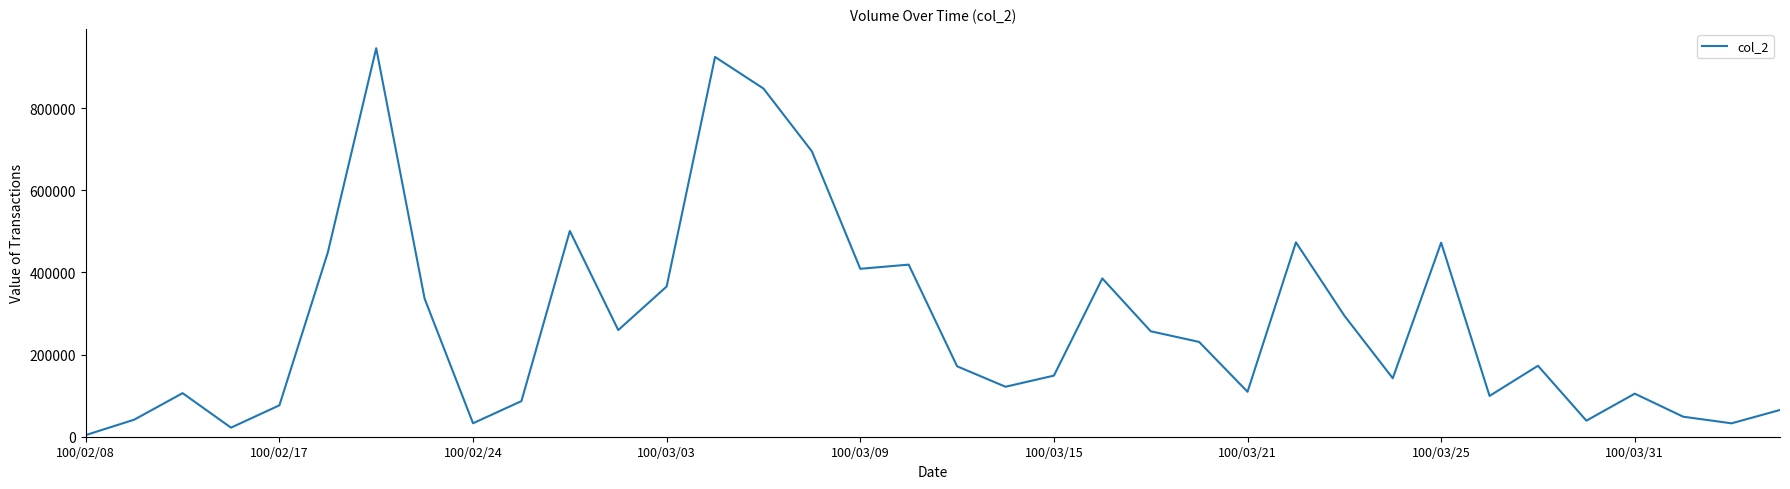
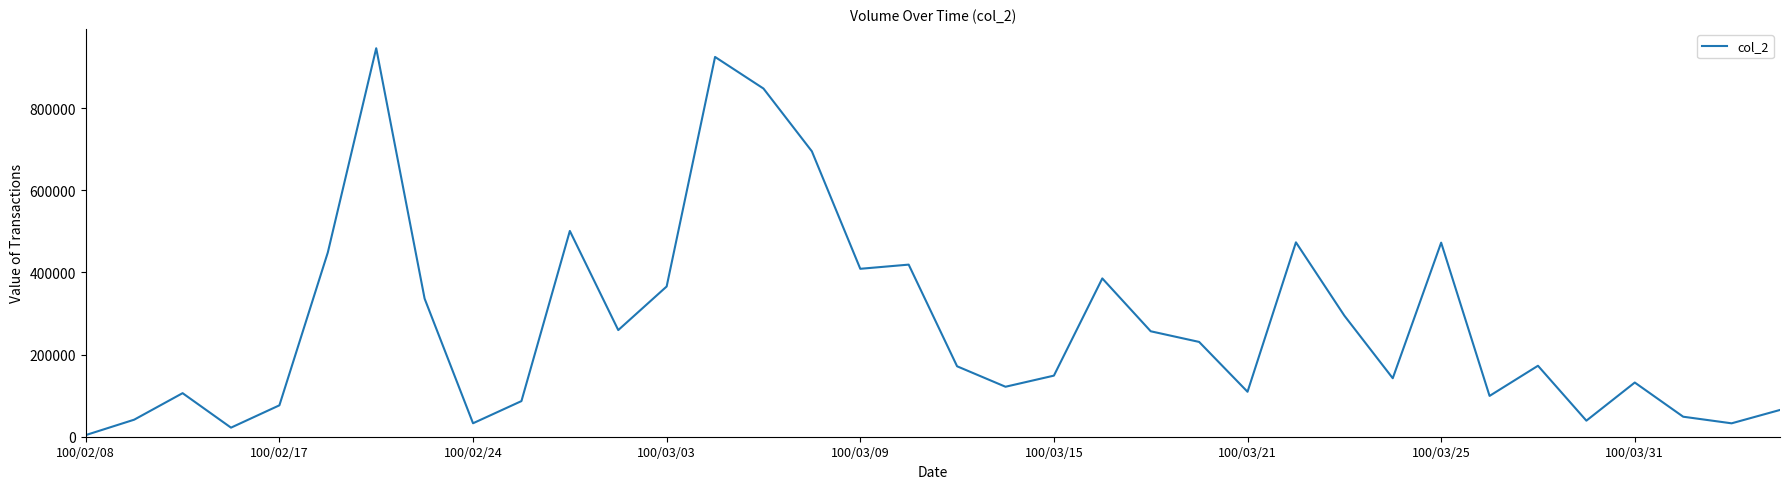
100/03/31: 100000 -> 130000
